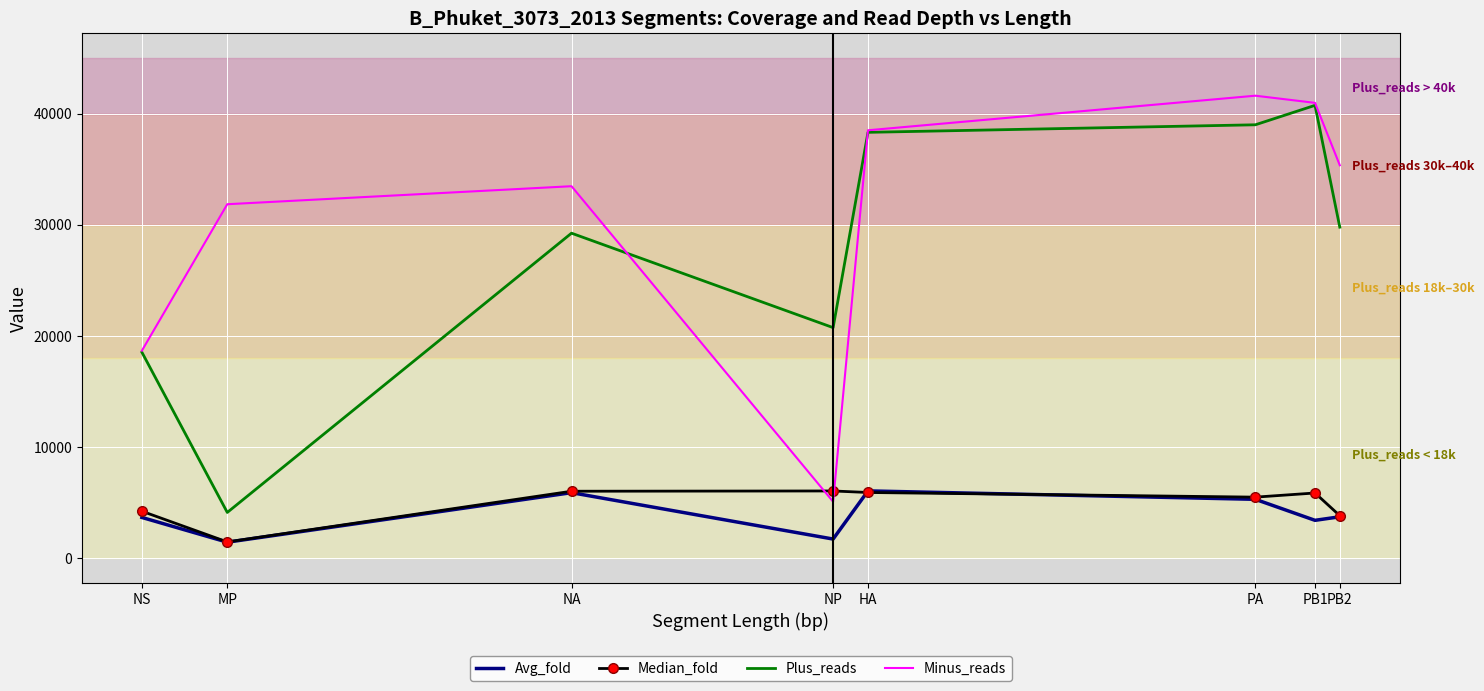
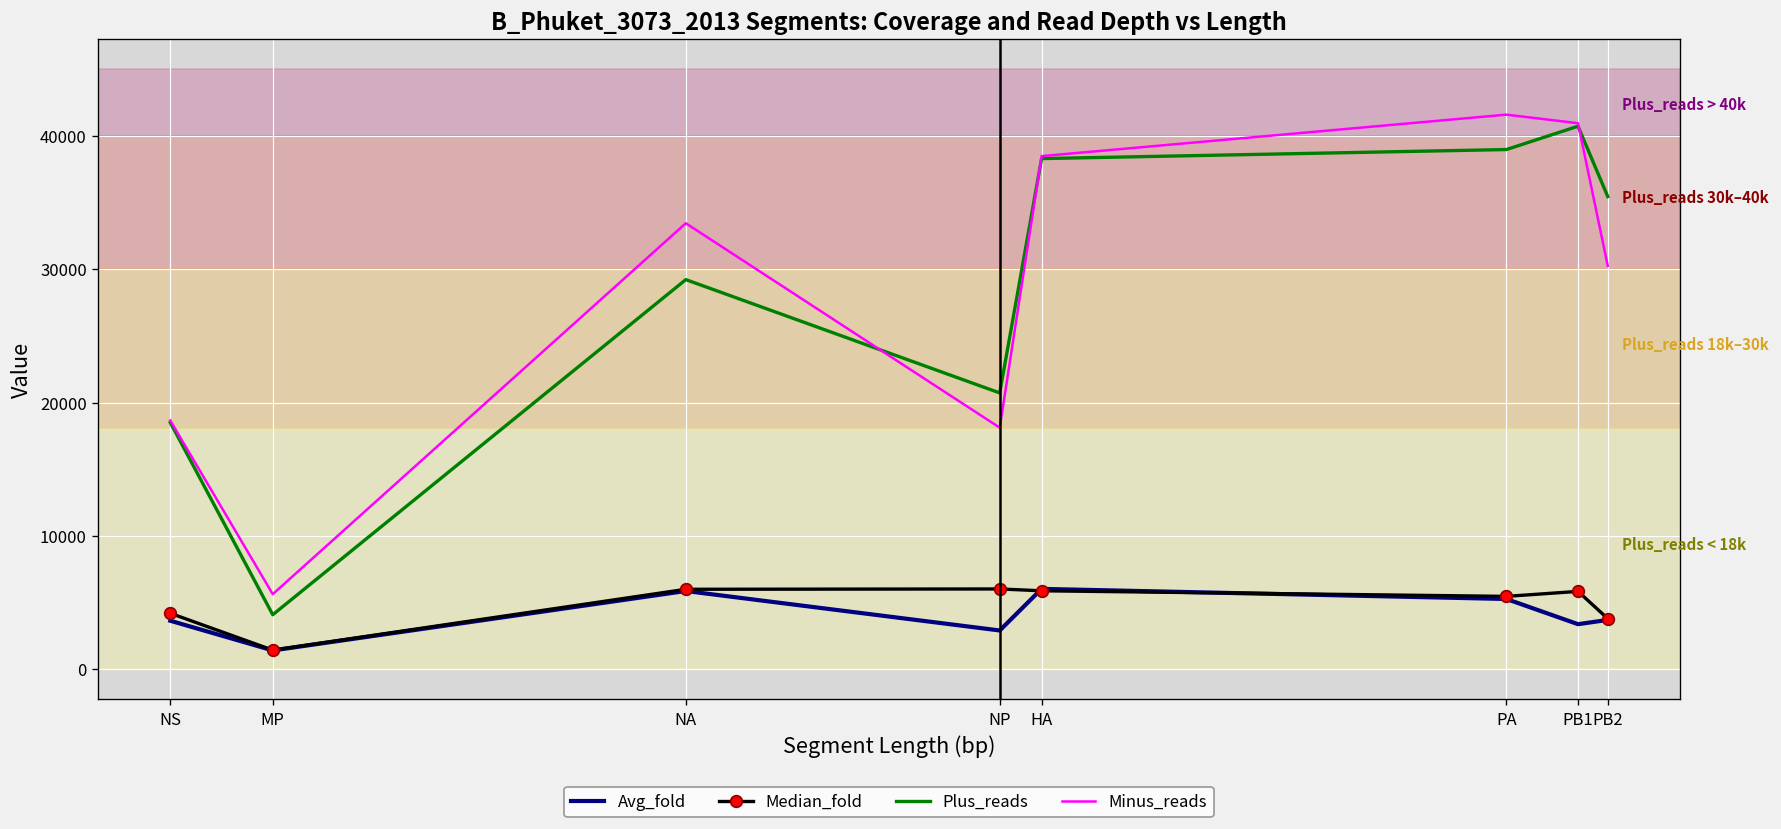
Minus_reads, MP: 31800 -> 5600
Avg_fold, NP: 1700 -> 2900
Minus_reads, NP: 5100 -> 18100
Plus_reads, PB2: 29800 -> 35500
Minus_reads, PB2: 35300 -> 30300
